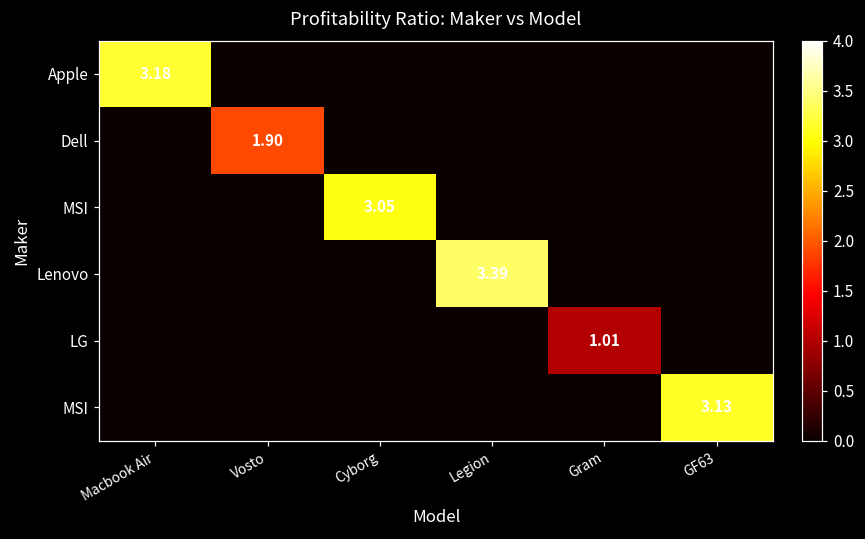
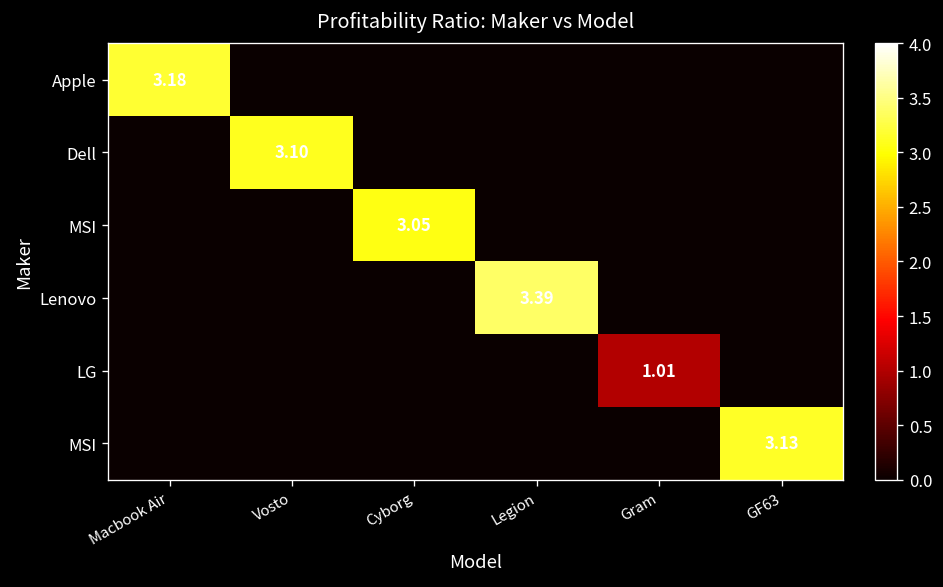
Dell, Vosto: 1.90 -> 3.10
